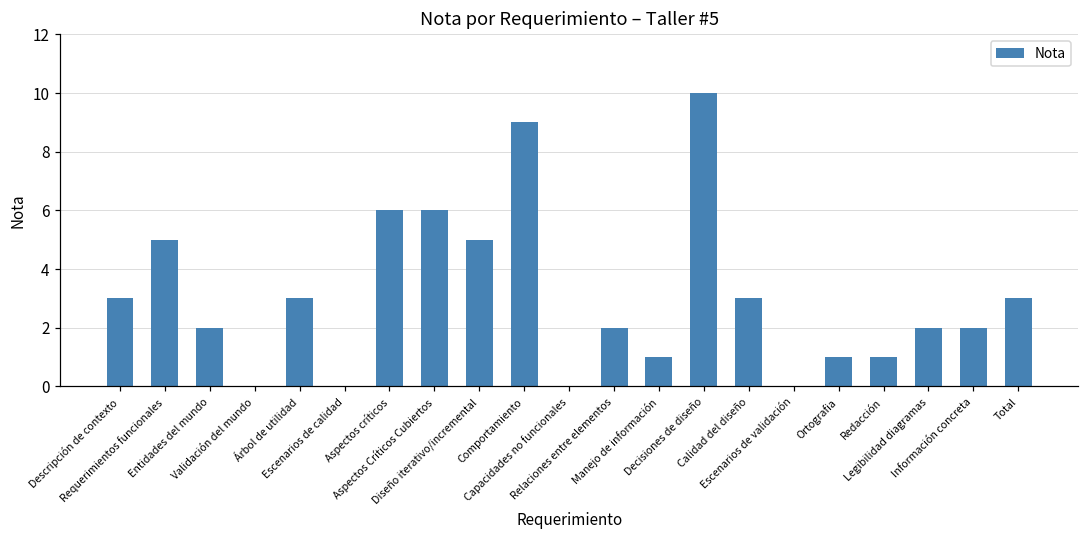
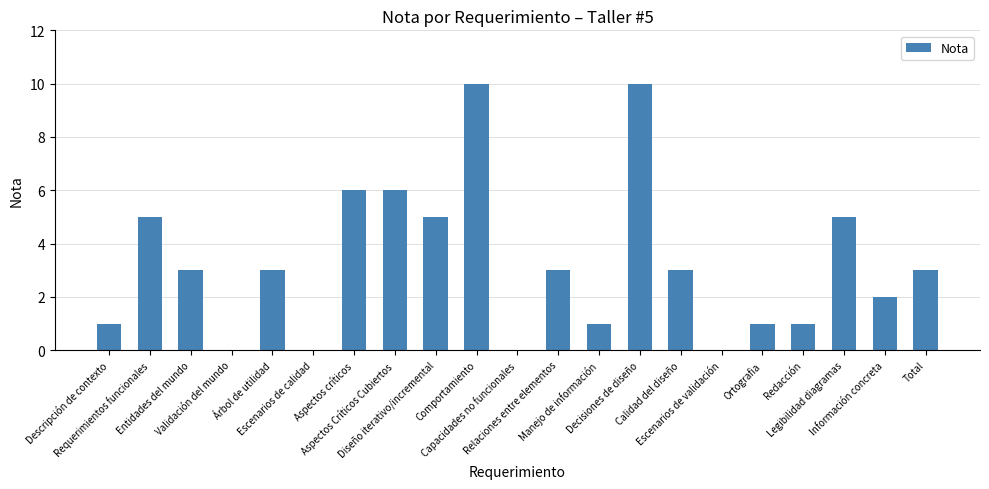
Descripción de contexto: 3 -> 1
Entidades del mundo: 2 -> 3
Comportamiento: 9 -> 10
Relaciones entre elementos: 2 -> 3
Legibilidad diagramas: 2 -> 5
